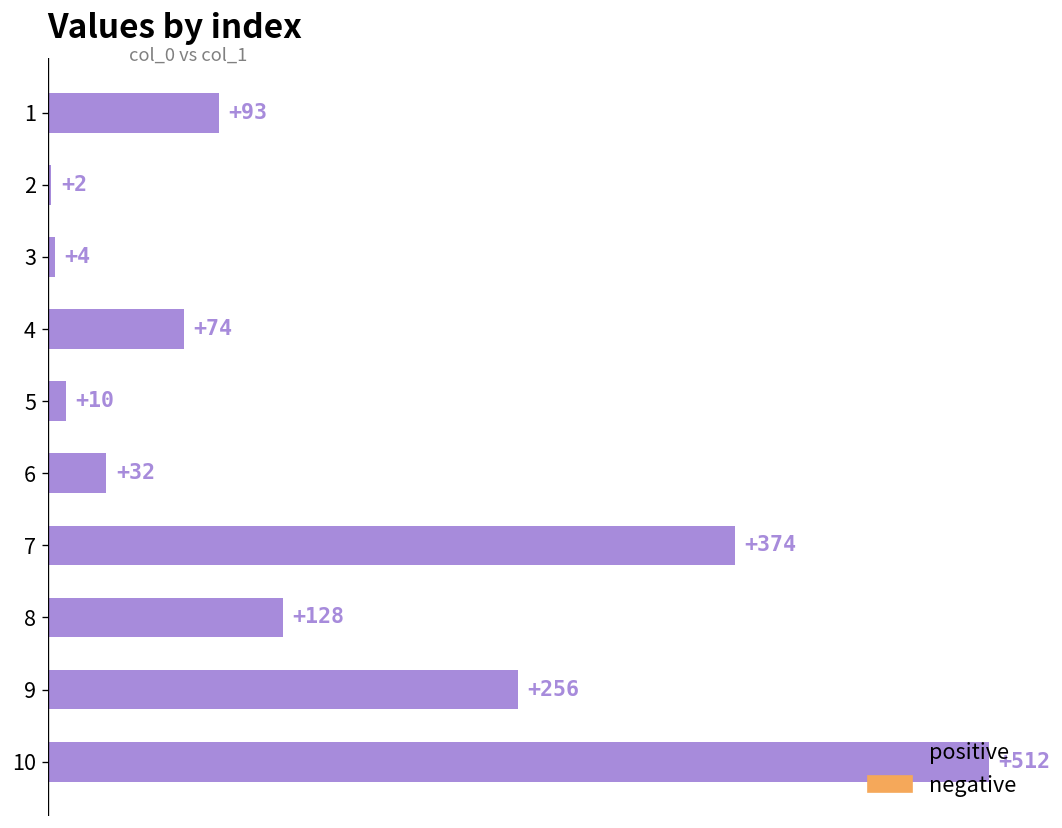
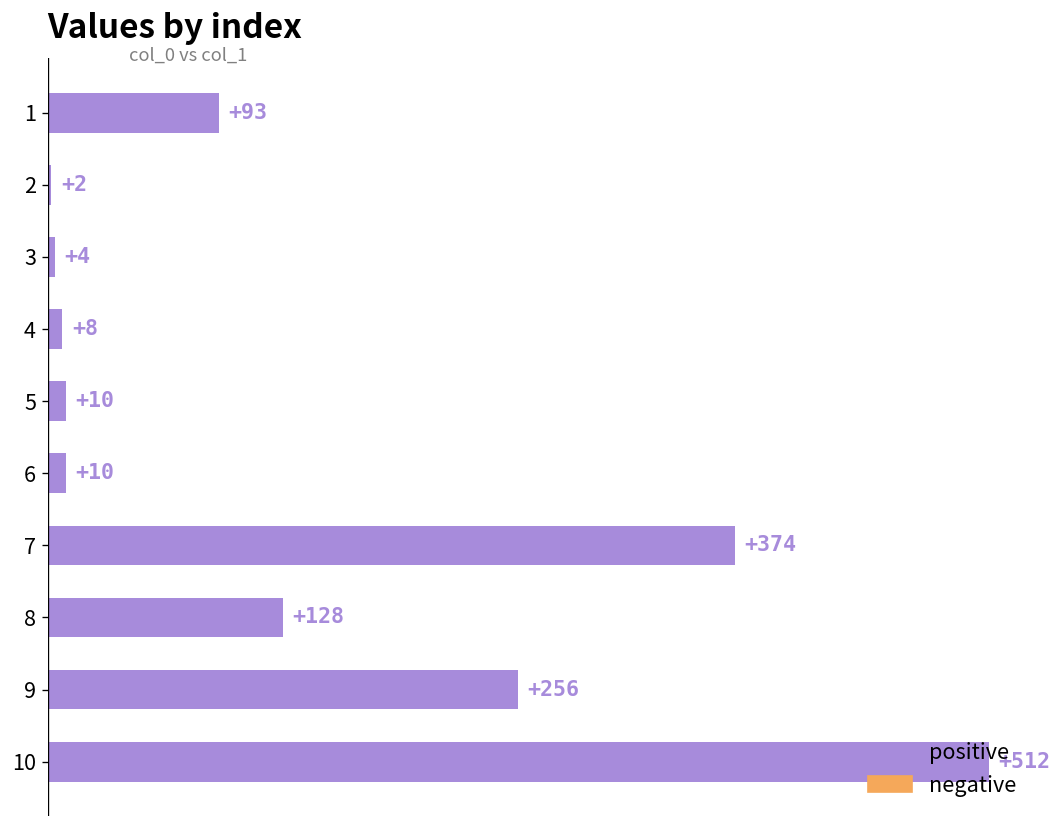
4: +74 -> +8
6: +32 -> +10
